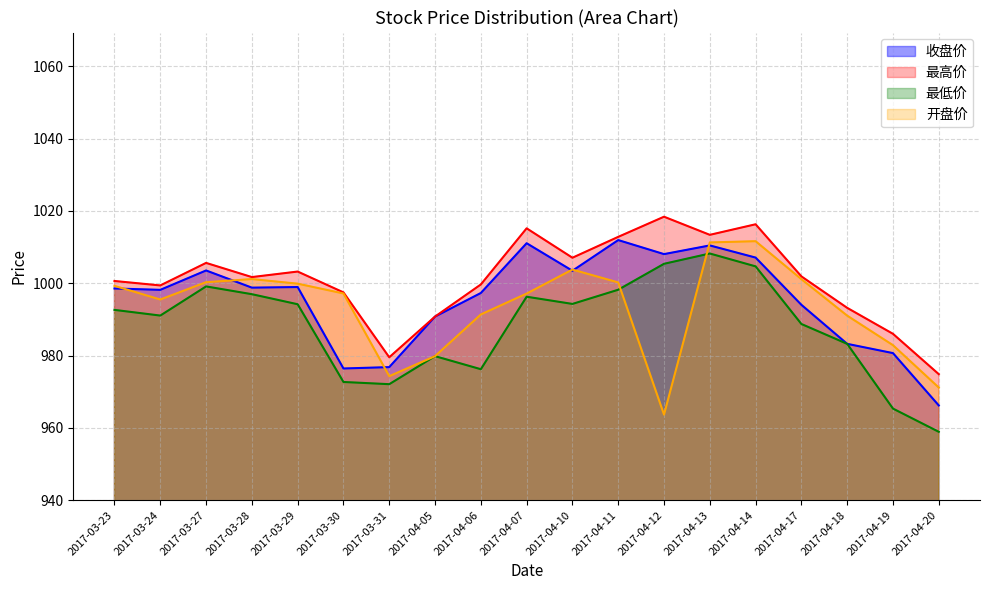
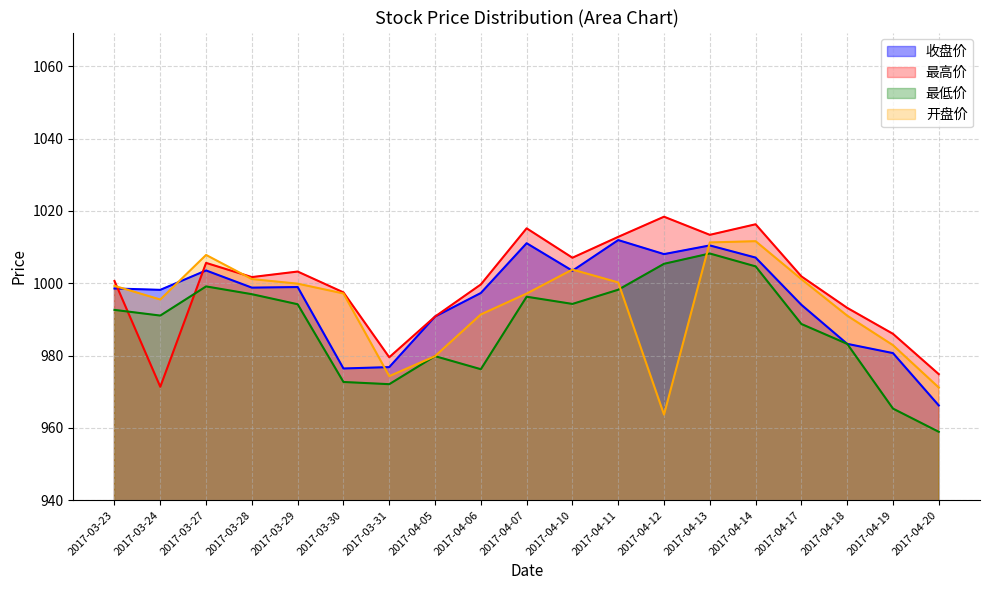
最高价, 2017-03-24: 999 -> 971
开盘价, 2017-03-27: 1000 -> 1008
